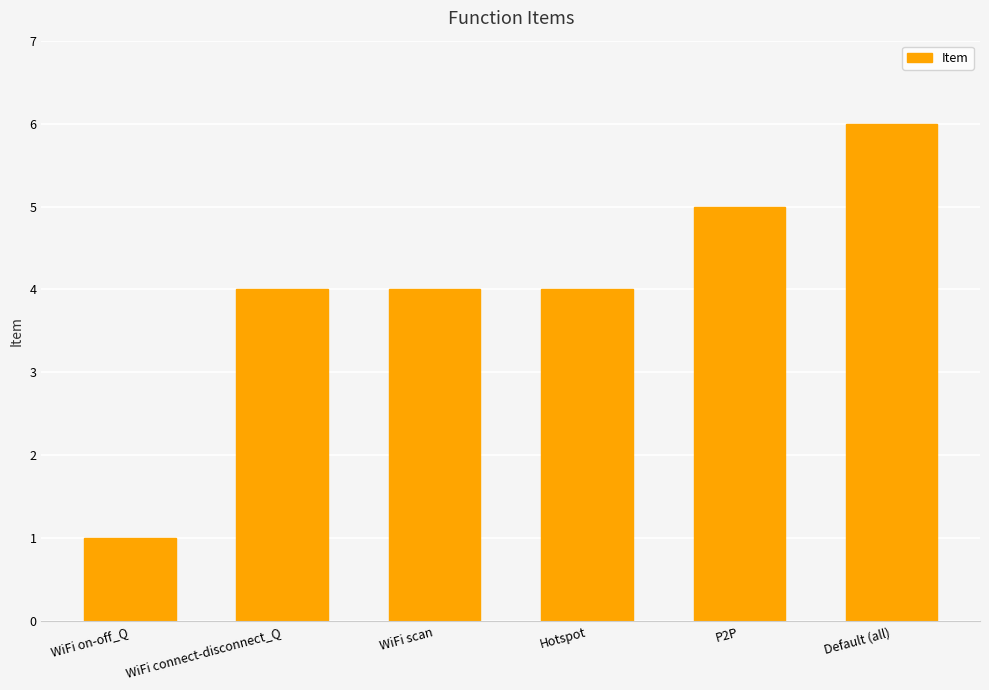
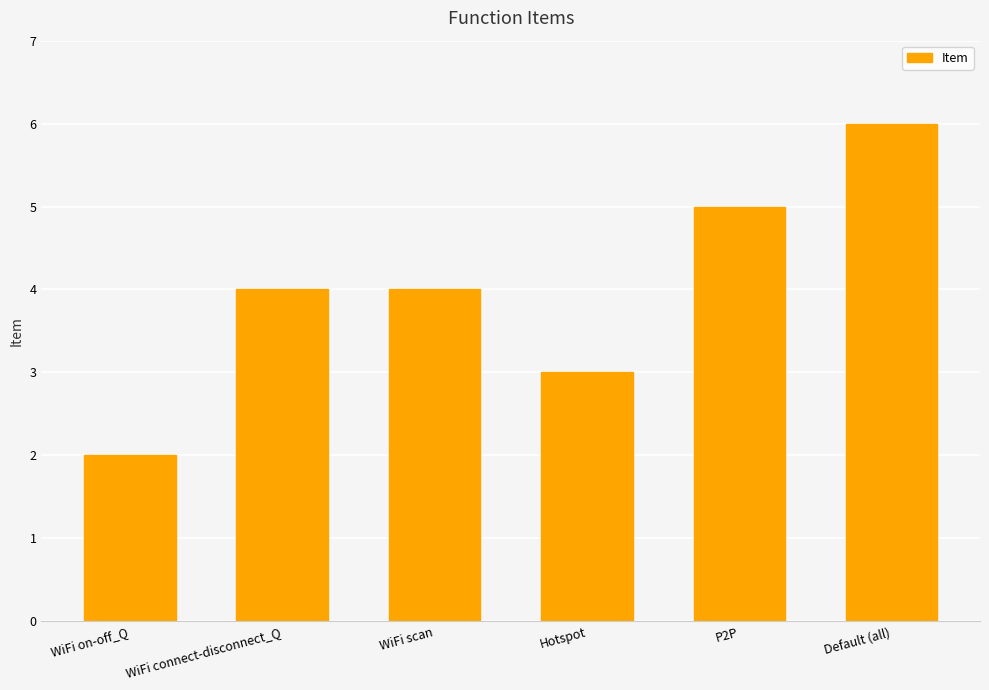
WiFi on-off_Q: 1 -> 2
Hotspot: 4 -> 3
